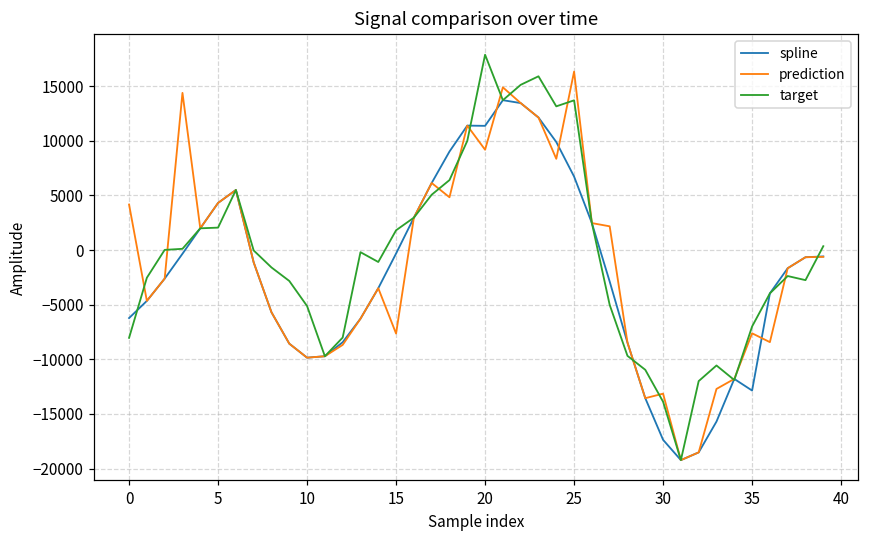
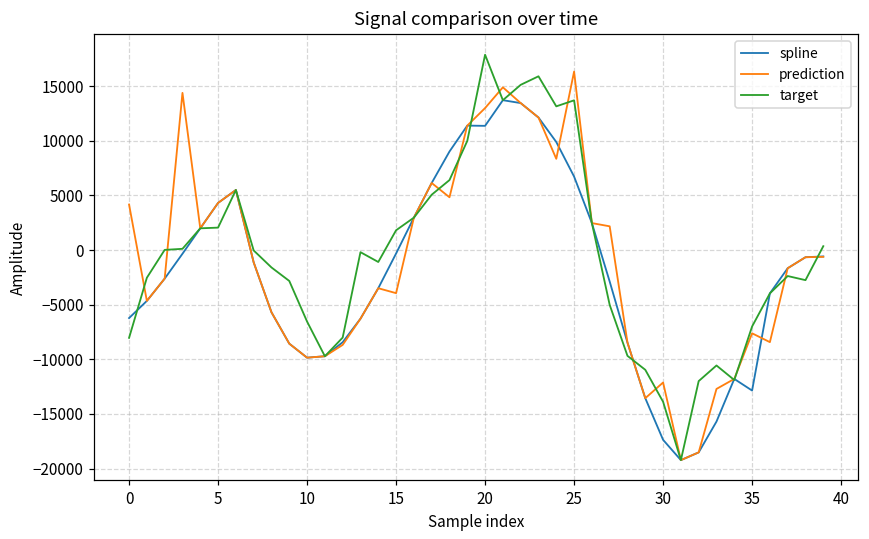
target, 10: -5000 -> -7000
prediction, 15: -8000 -> -4000
prediction, 20: 9000 -> 13000
prediction, 30: -13000 -> -12000
